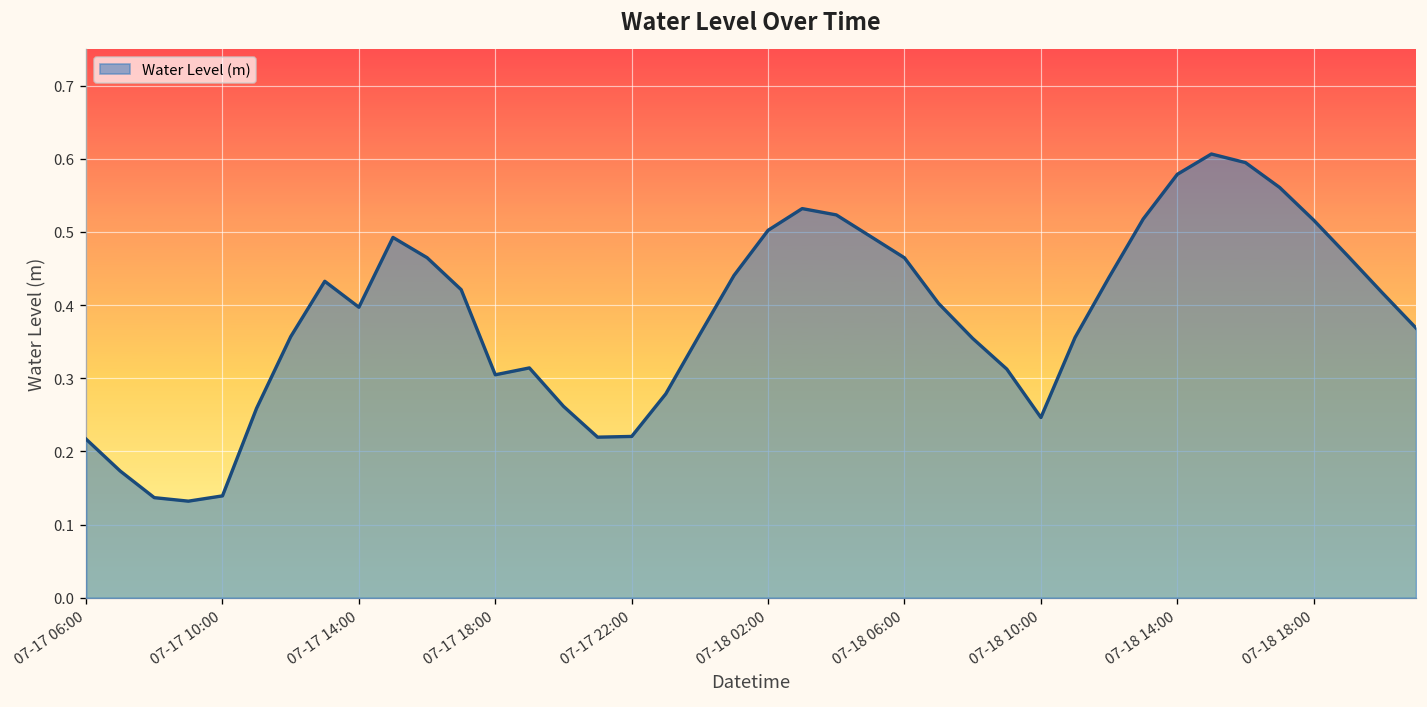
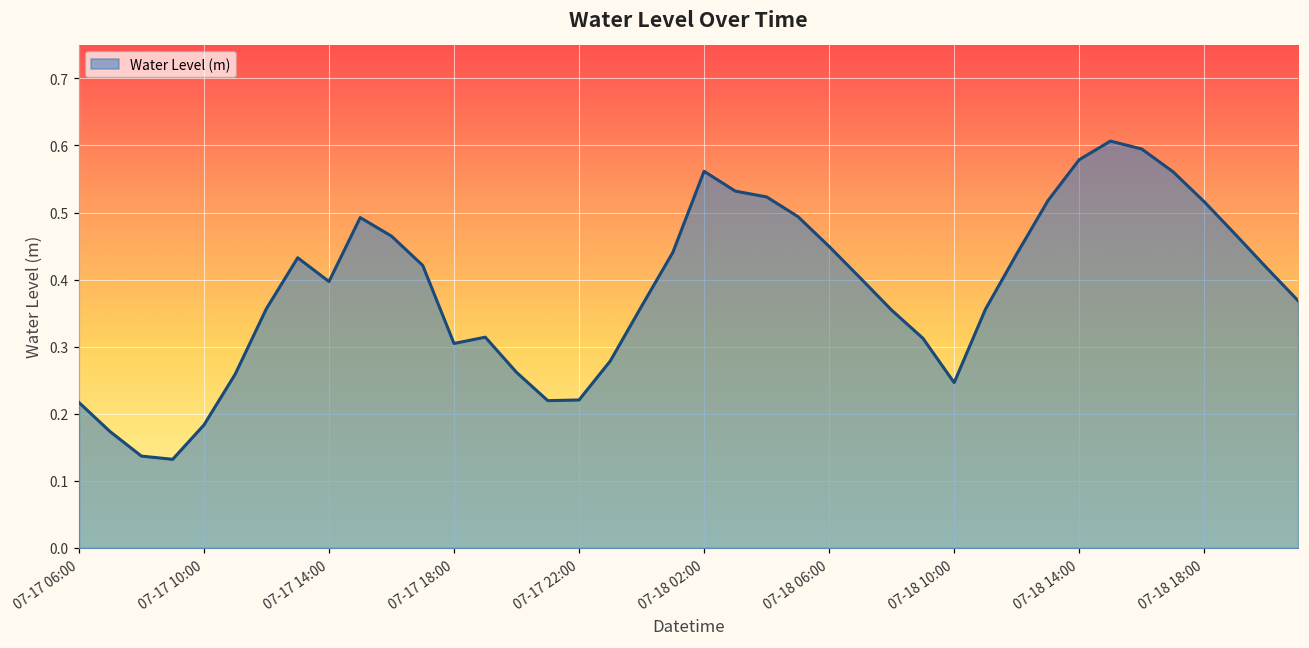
07-17 10:00: 0.14 -> 0.18
07-18 02:00: 0.50 -> 0.56
07-18 06:00: 0.46 -> 0.45
